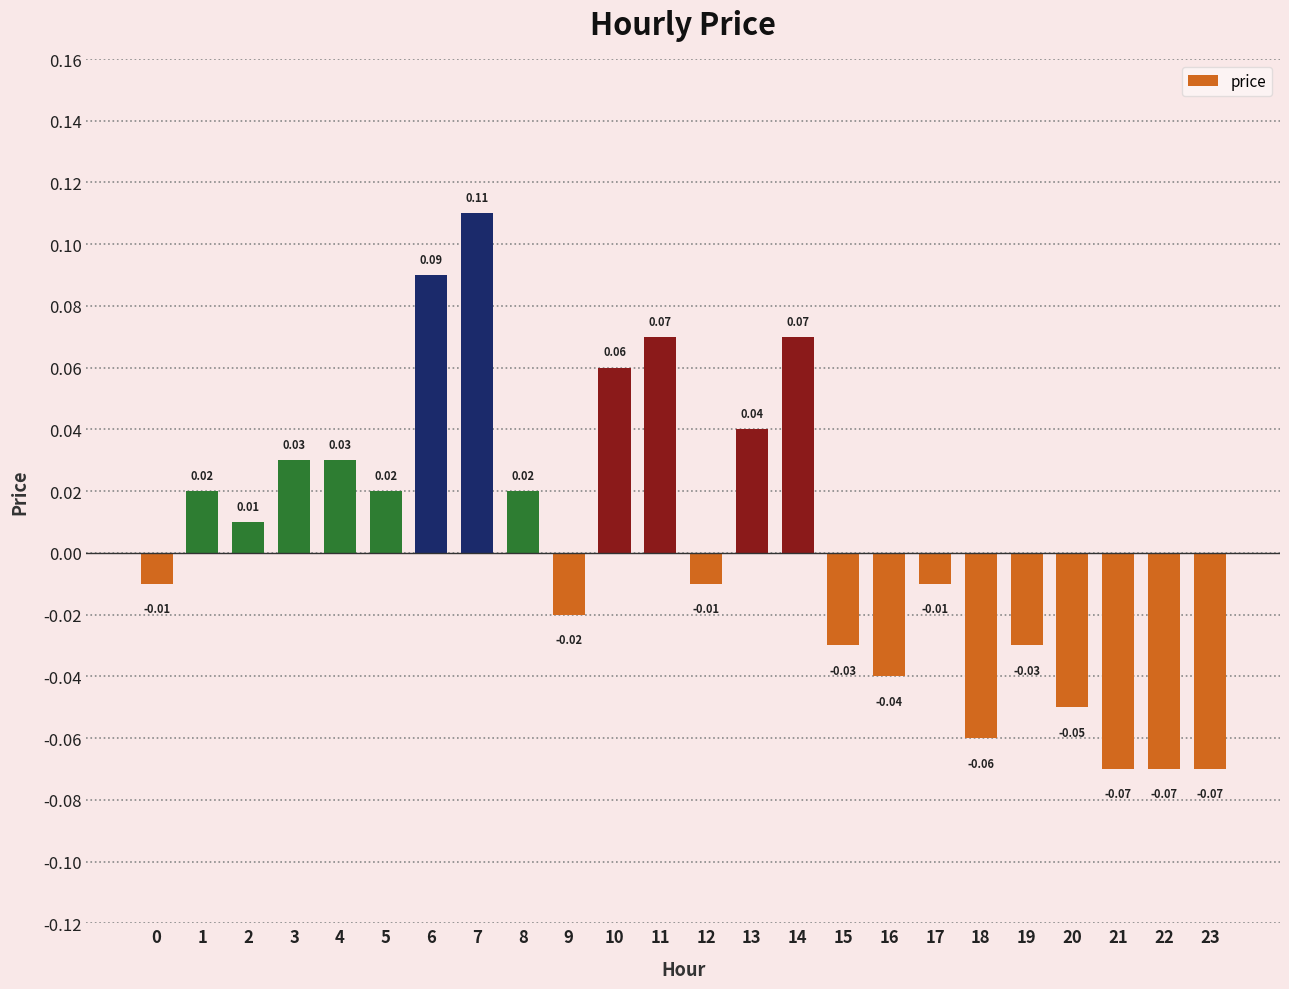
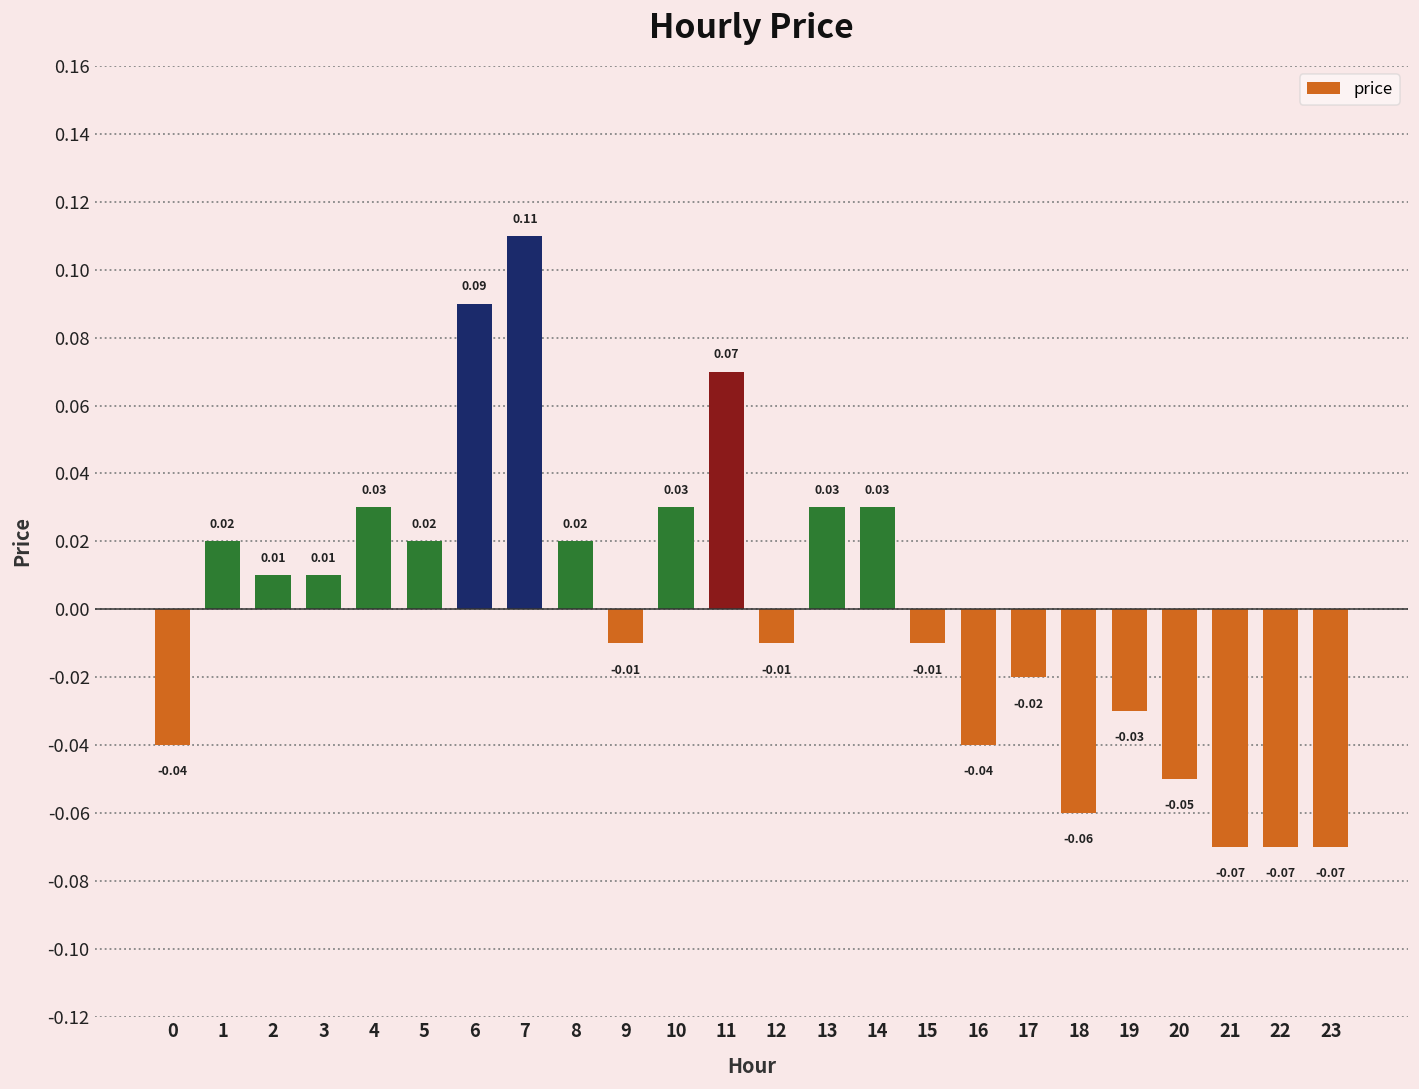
0: -0.01 -> -0.04
3: 0.03 -> 0.01
9: -0.02 -> -0.01
10: 0.06 -> 0.03
13: 0.04 -> 0.03
14: 0.07 -> 0.03
15: -0.03 -> -0.01
17: -0.01 -> -0.02
